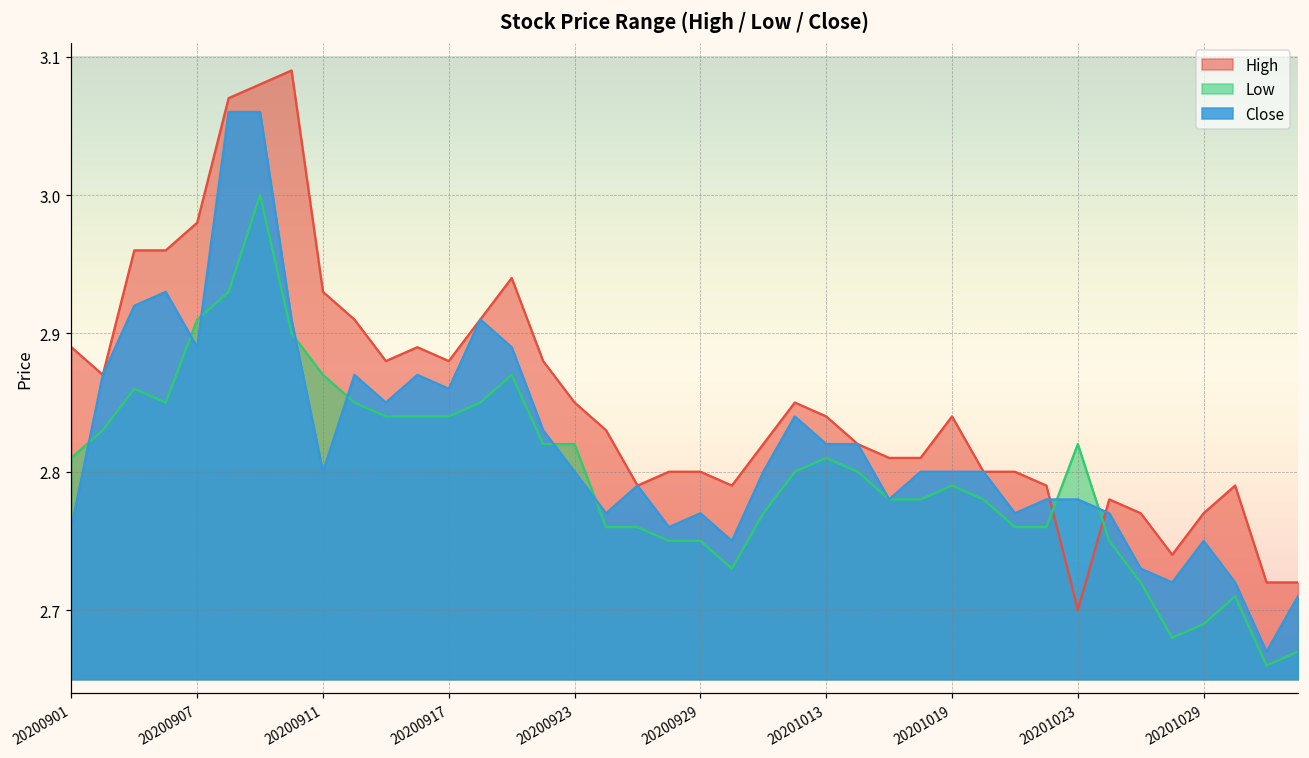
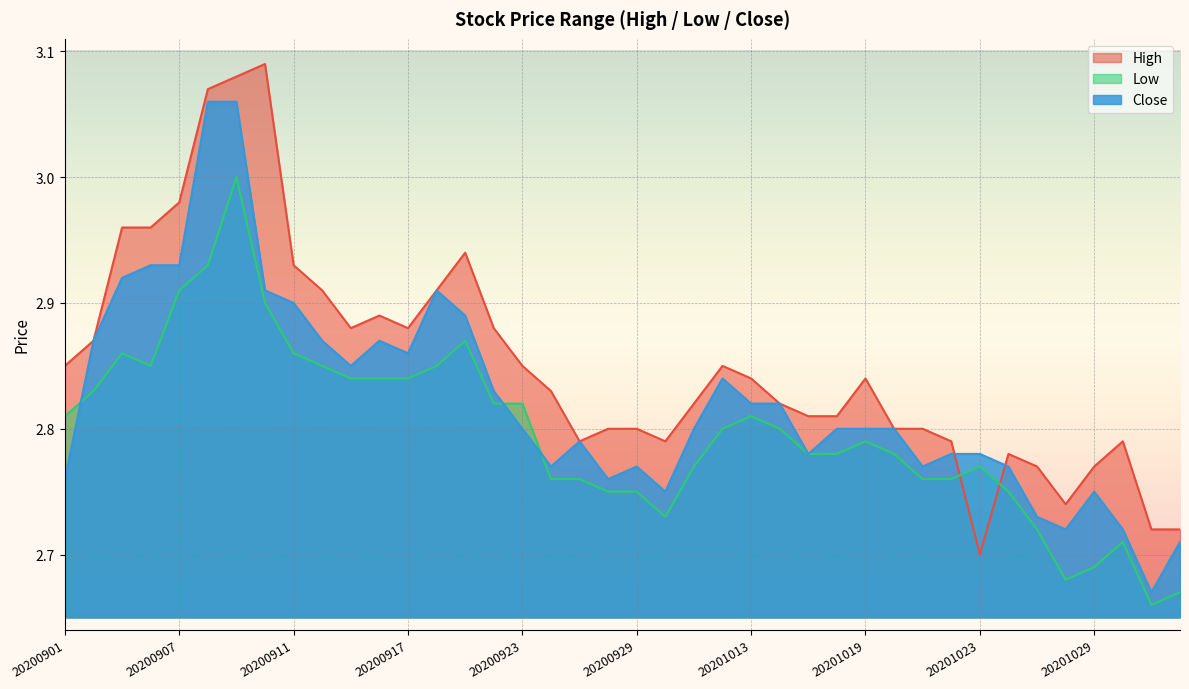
High, 20200901: 2.89 -> 2.85
Close, 20200907: 2.89 -> 2.93
Low, 20200911: 2.87 -> 2.86
Close, 20200911: 2.8 -> 2.9
Low, 20201023: 2.82 -> 2.77
